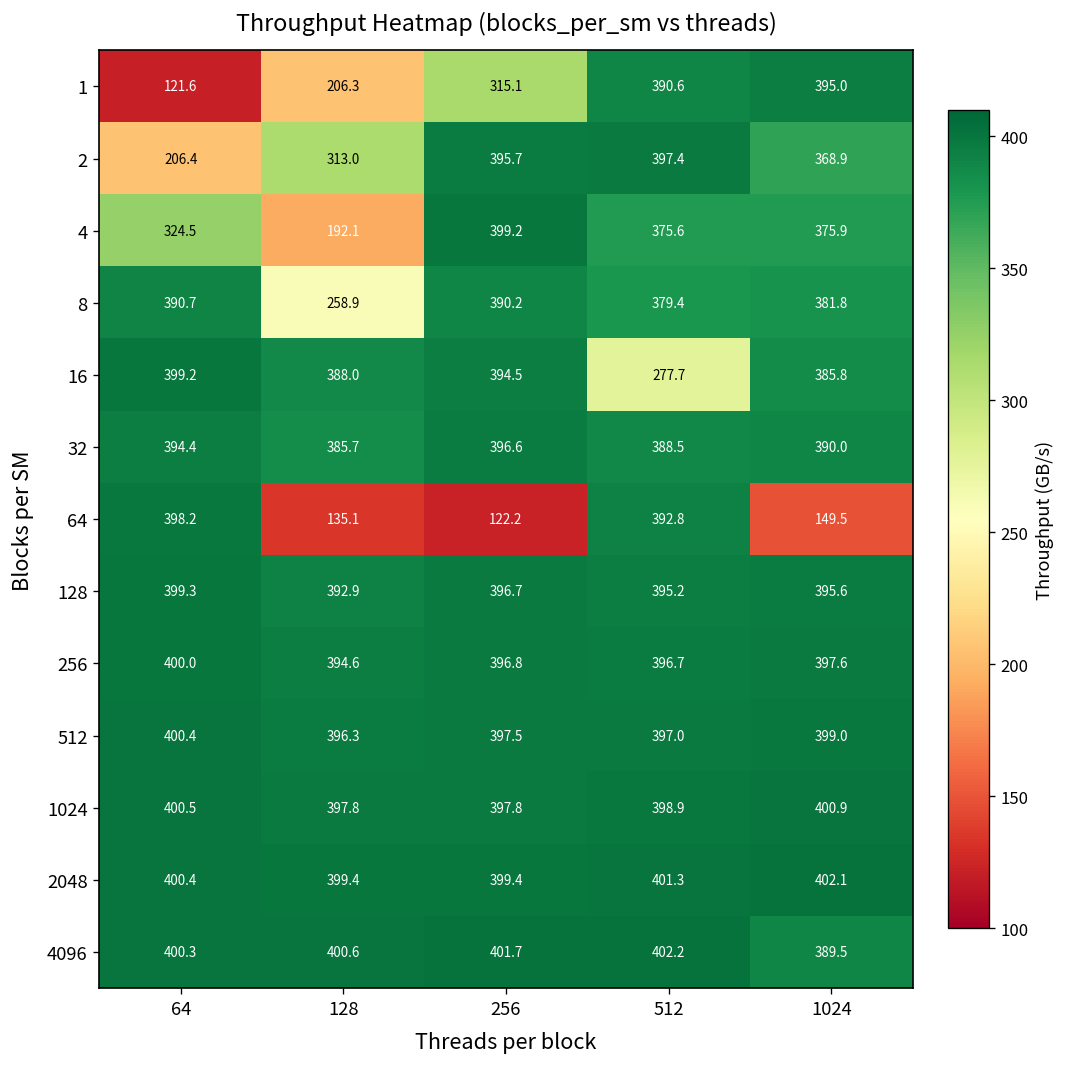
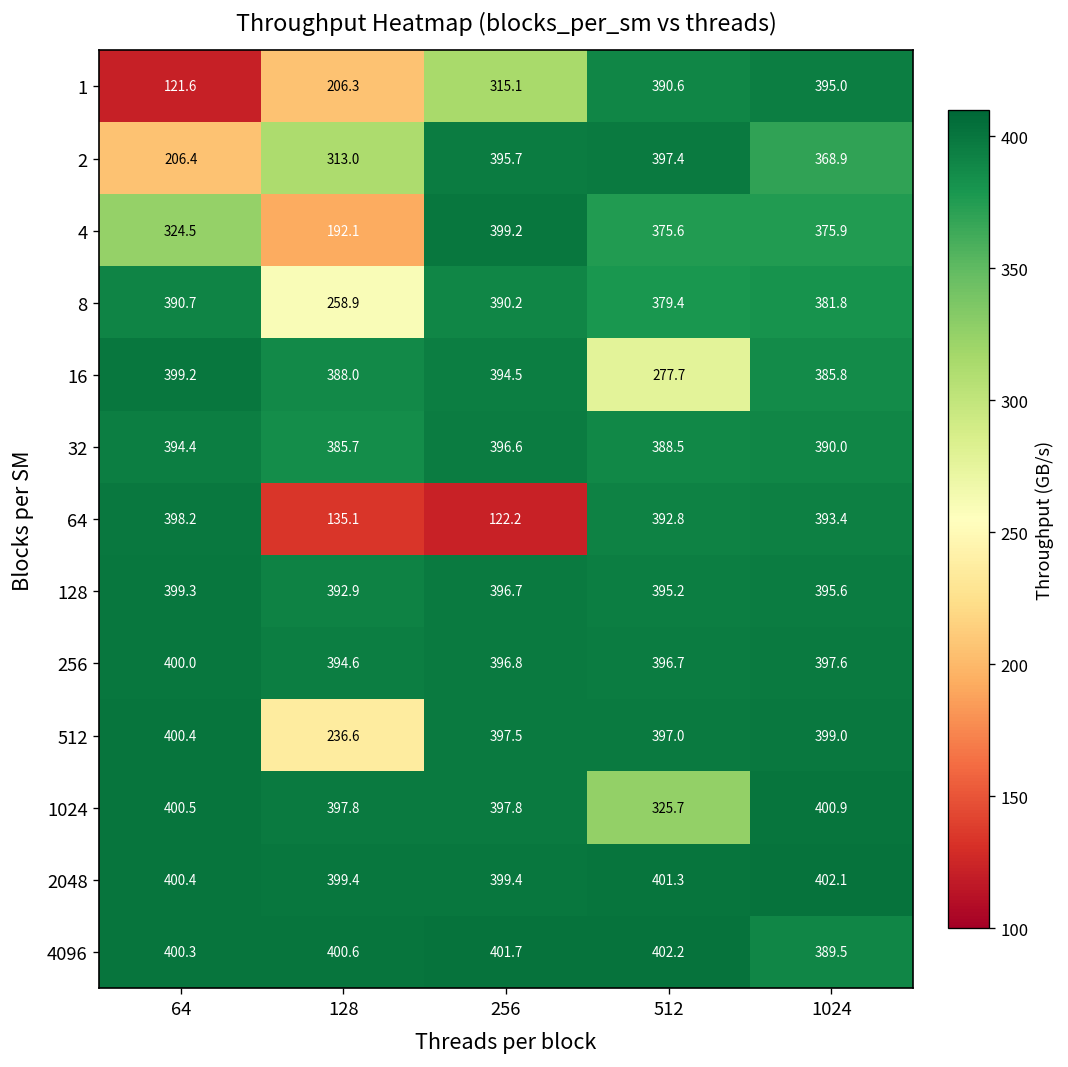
64, 1024: 149.5 -> 393.4
512, 128: 396.3 -> 236.6
1024, 512: 398.9 -> 325.7
